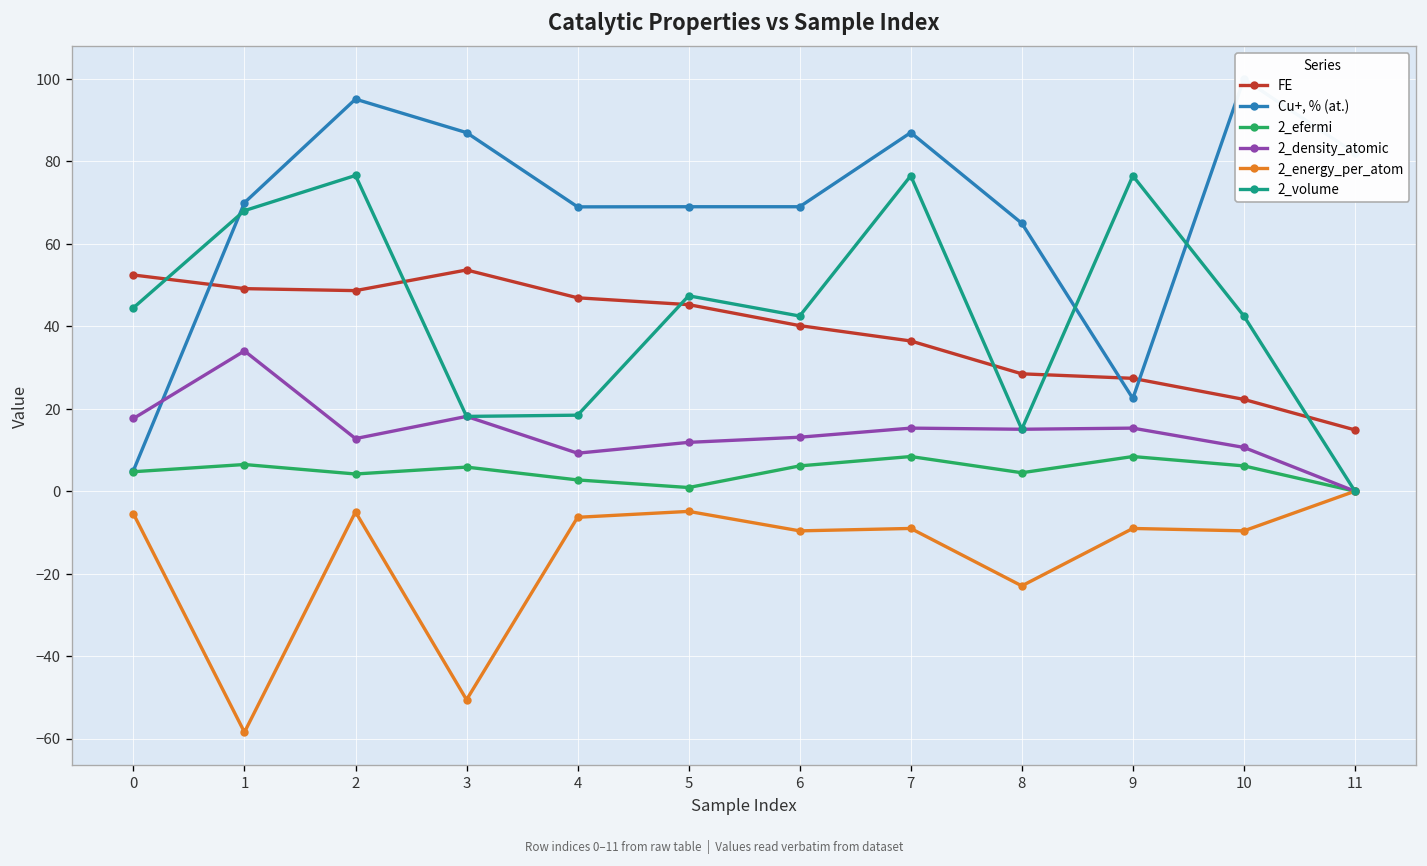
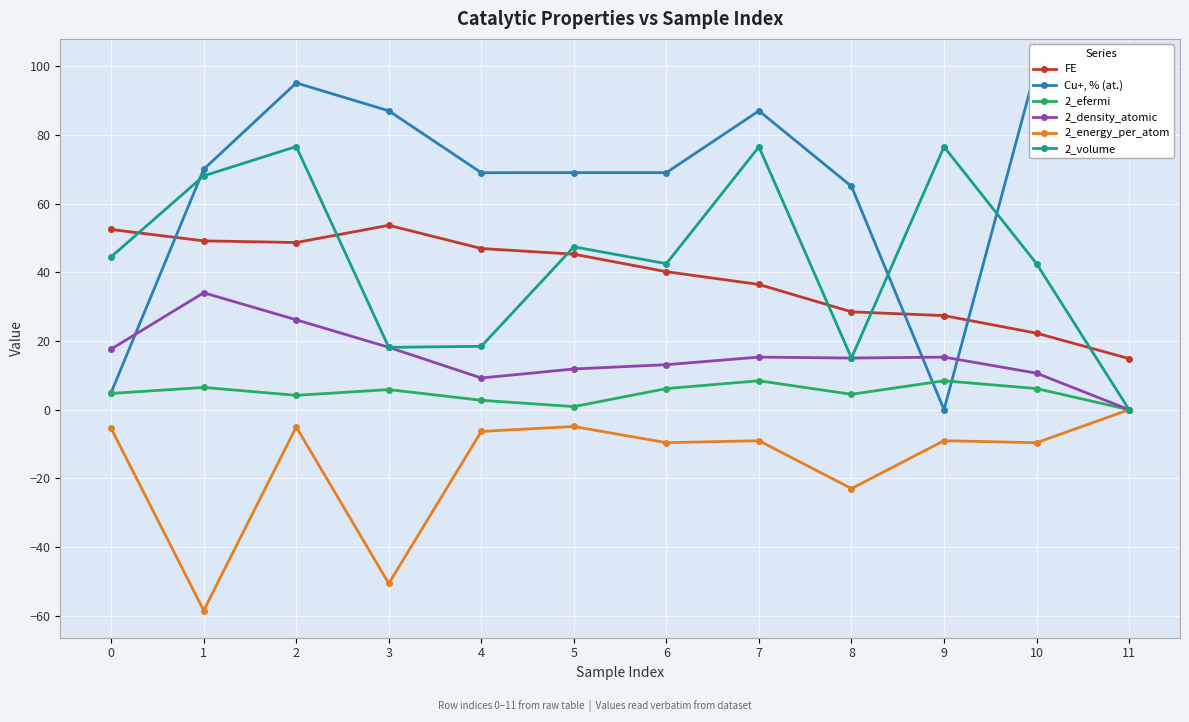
2_density_atomic, 2: 13 -> 26
Cu+, % (at.), 9: 23 -> 0
